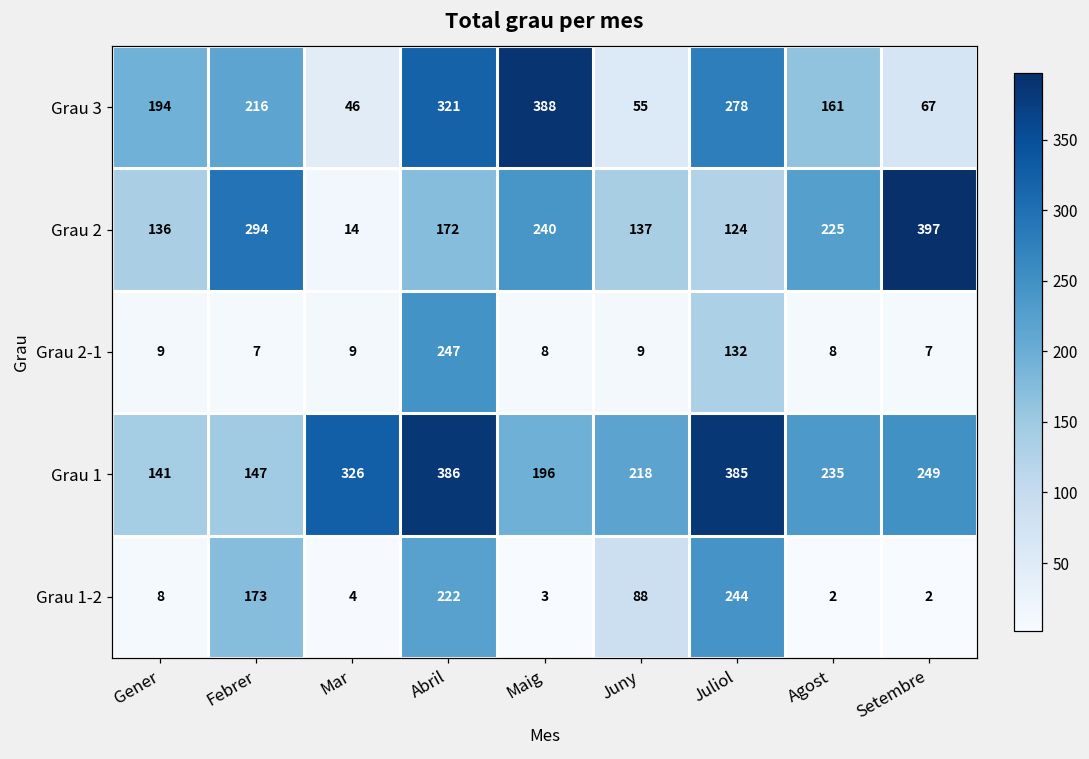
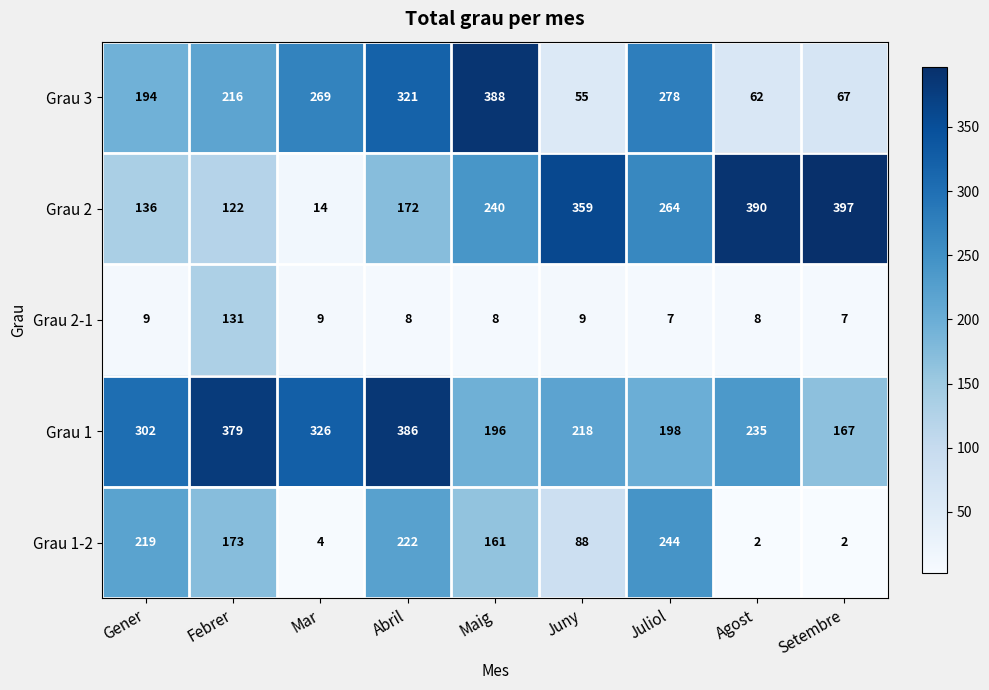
Grau 3, Mar: 46 -> 269
Grau 3, Agost: 161 -> 62
Grau 2, Febrer: 294 -> 122
Grau 2, Juny: 137 -> 359
Grau 2, Juliol: 124 -> 264
Grau 2, Agost: 225 -> 390
Grau 2-1, Febrer: 7 -> 131
Grau 2-1, Abril: 247 -> 8
Grau 2-1, Juliol: 132 -> 7
Grau 1, Gener: 141 -> 302
Grau 1, Febrer: 147 -> 379
Grau 1, Juliol: 385 -> 198
Grau 1, Setembre: 249 -> 167
Grau 1-2, Gener: 8 -> 219
Grau 1-2, Maig: 3 -> 161
